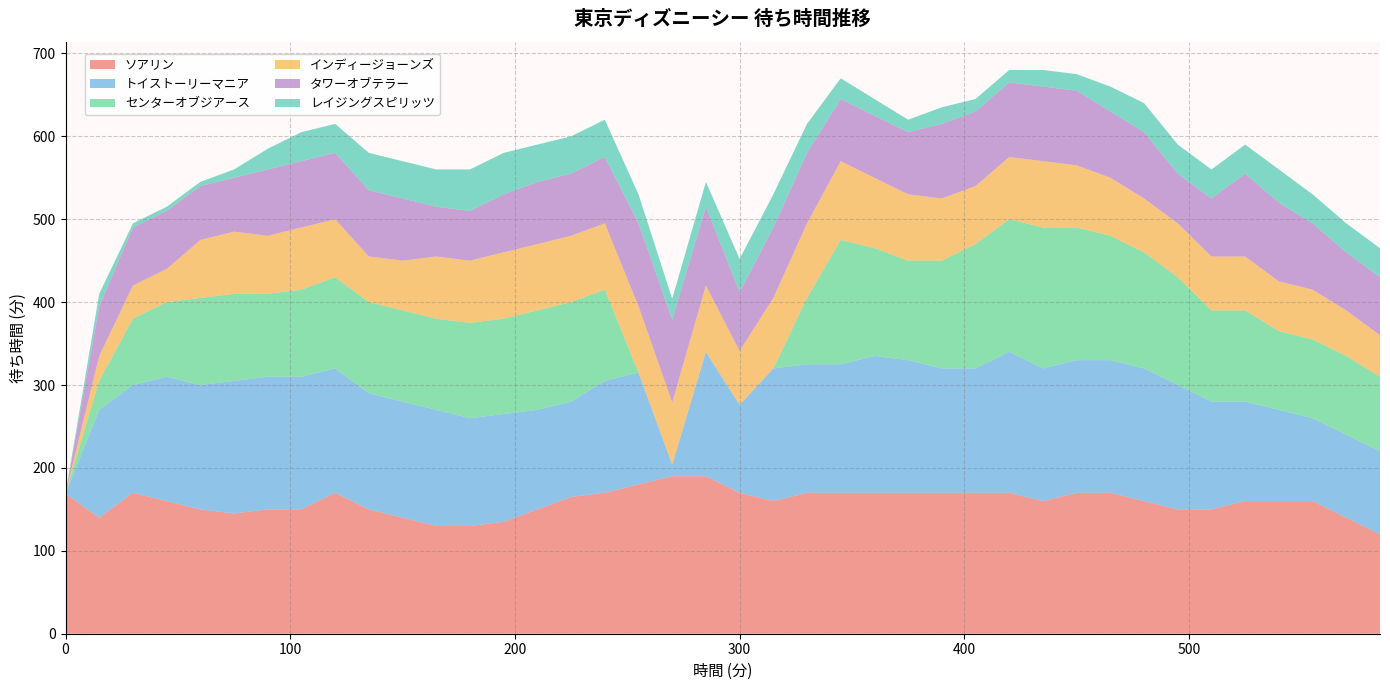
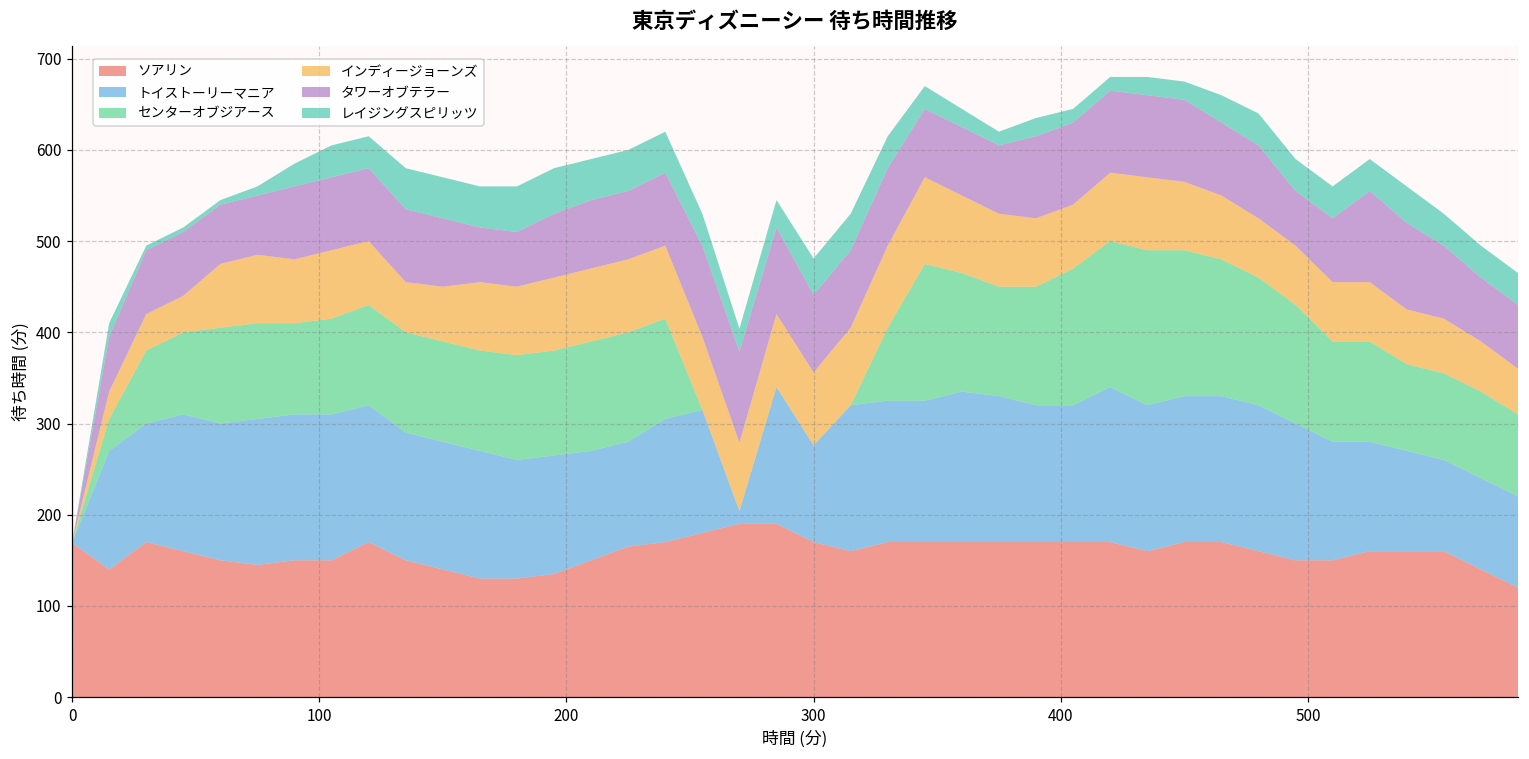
インディージョーンズ, 300: 70 -> 80
タワーオブテラー, 300: 70 -> 90
